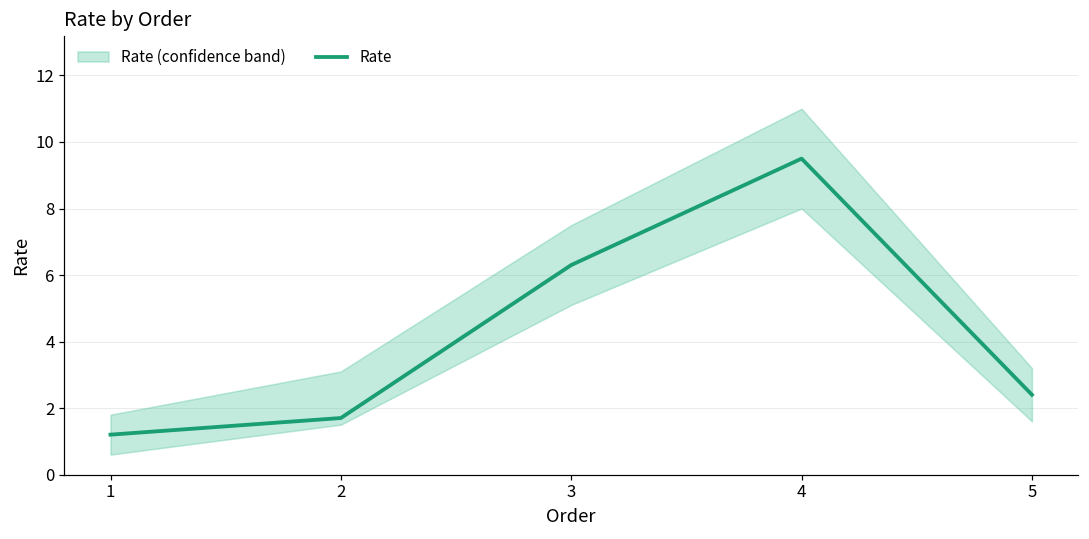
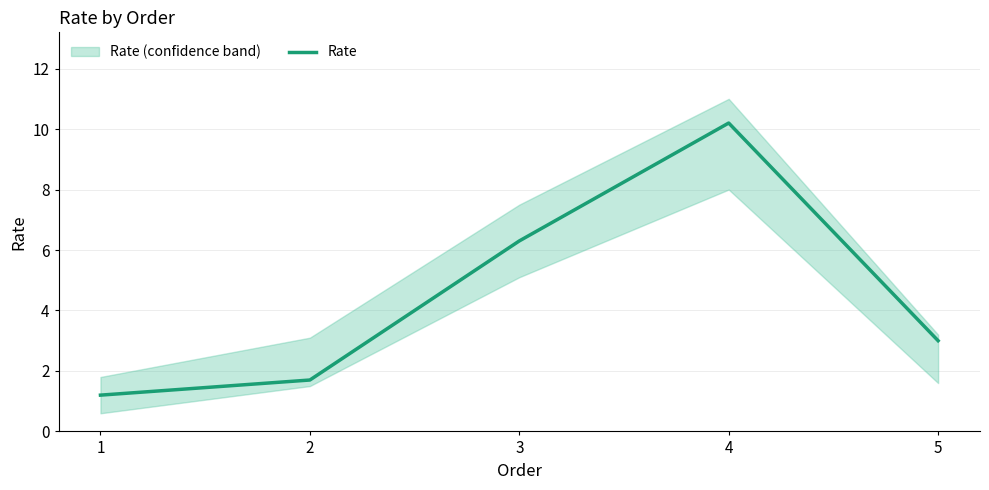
Rate, 4: 9.5 -> 10.2
Rate, 5: 2.4 -> 3.0
